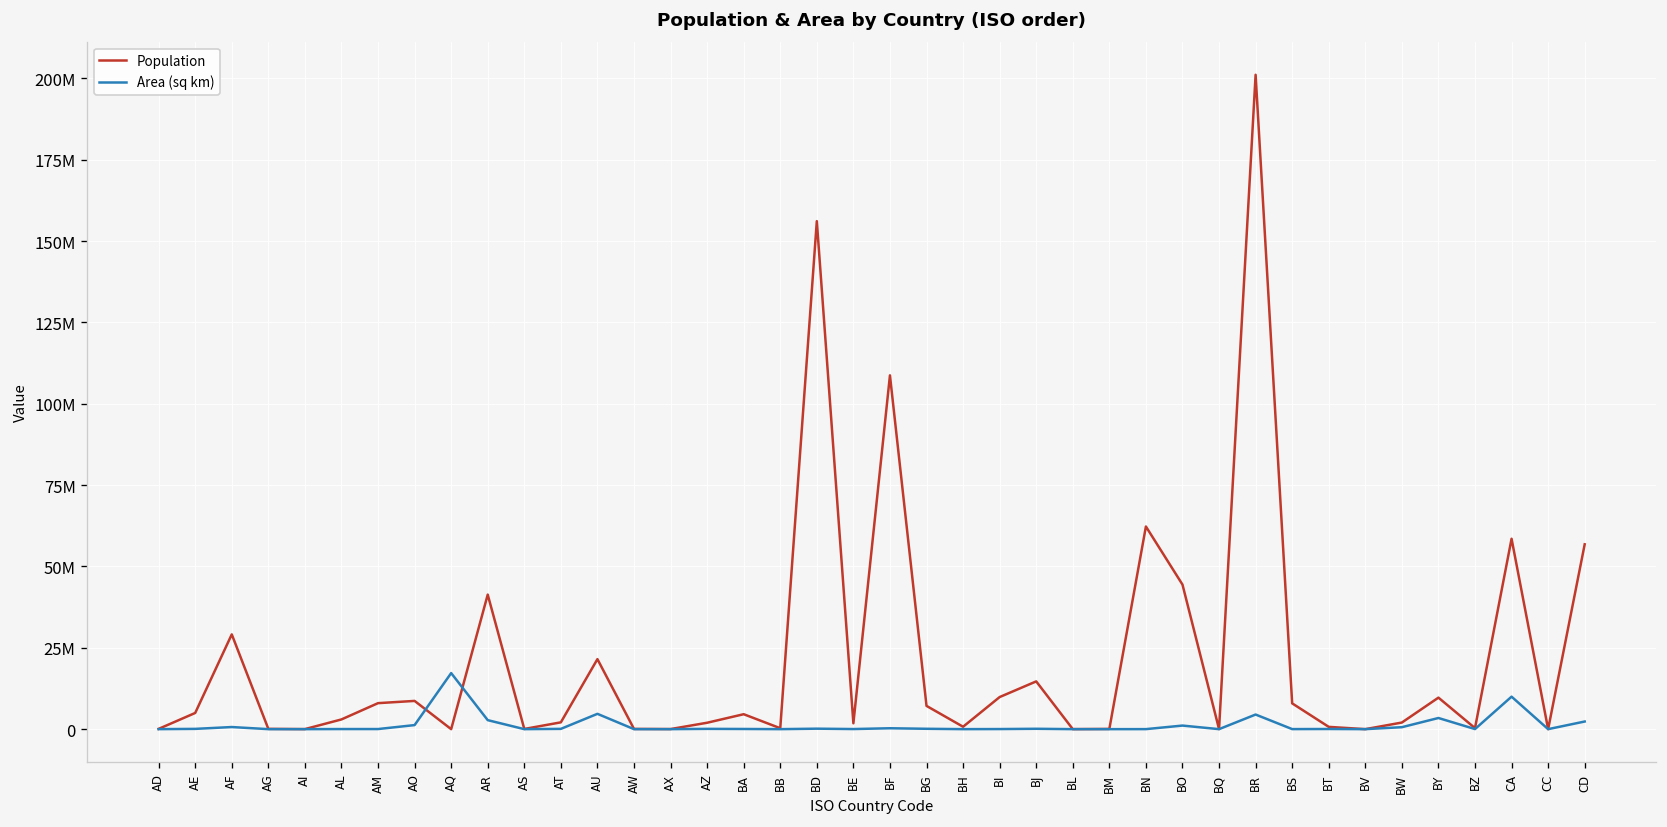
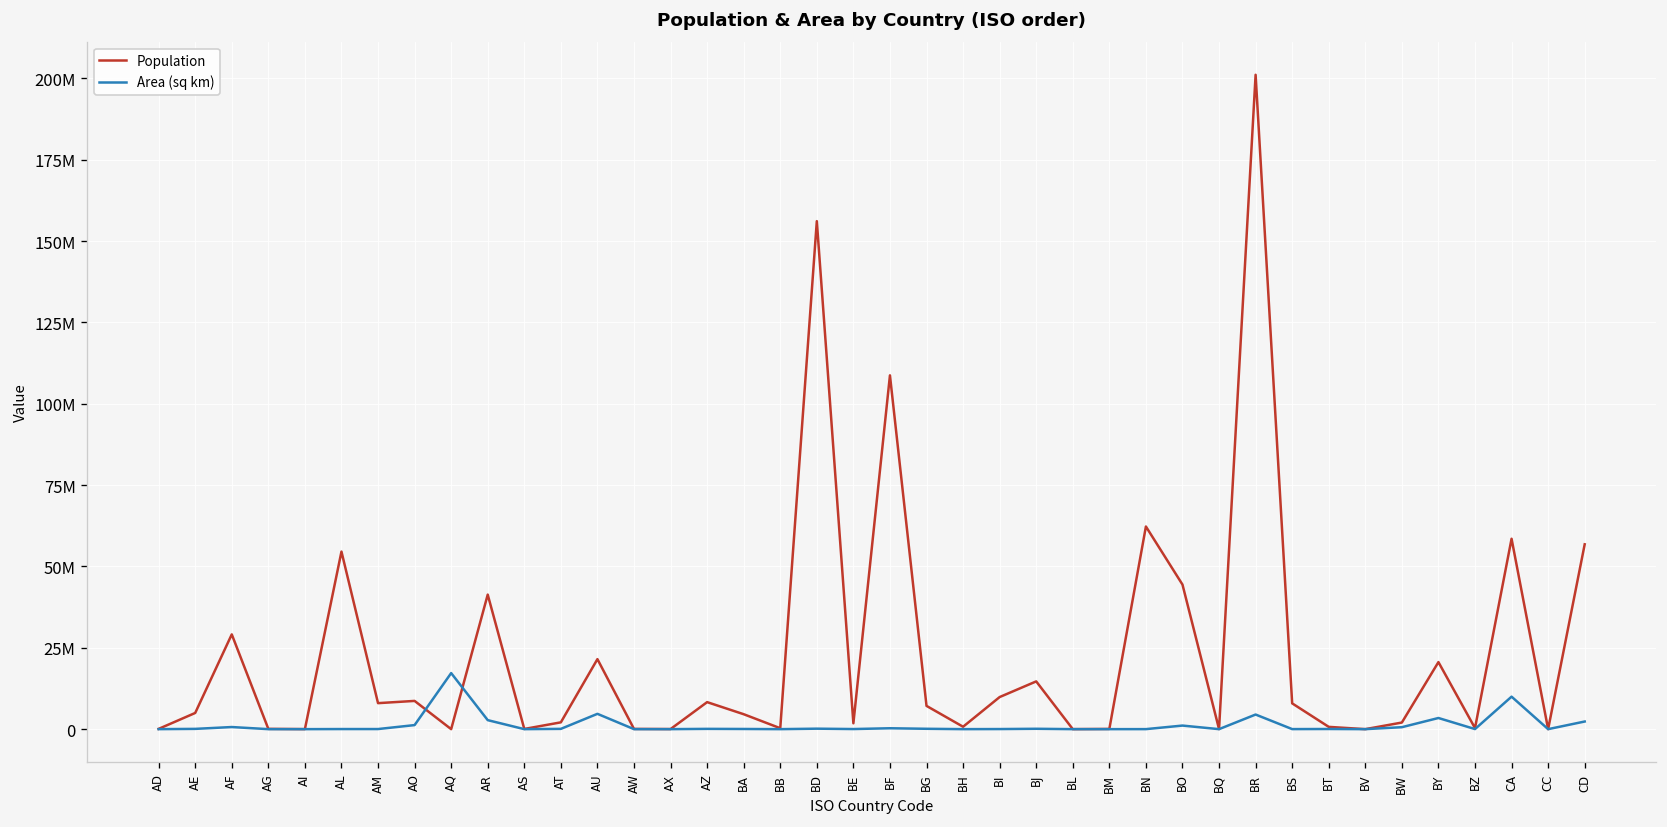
Population, AL: 3000000 -> 55000000
Population, AZ: 2000000 -> 8000000
Population, BY: 10000000 -> 21000000
